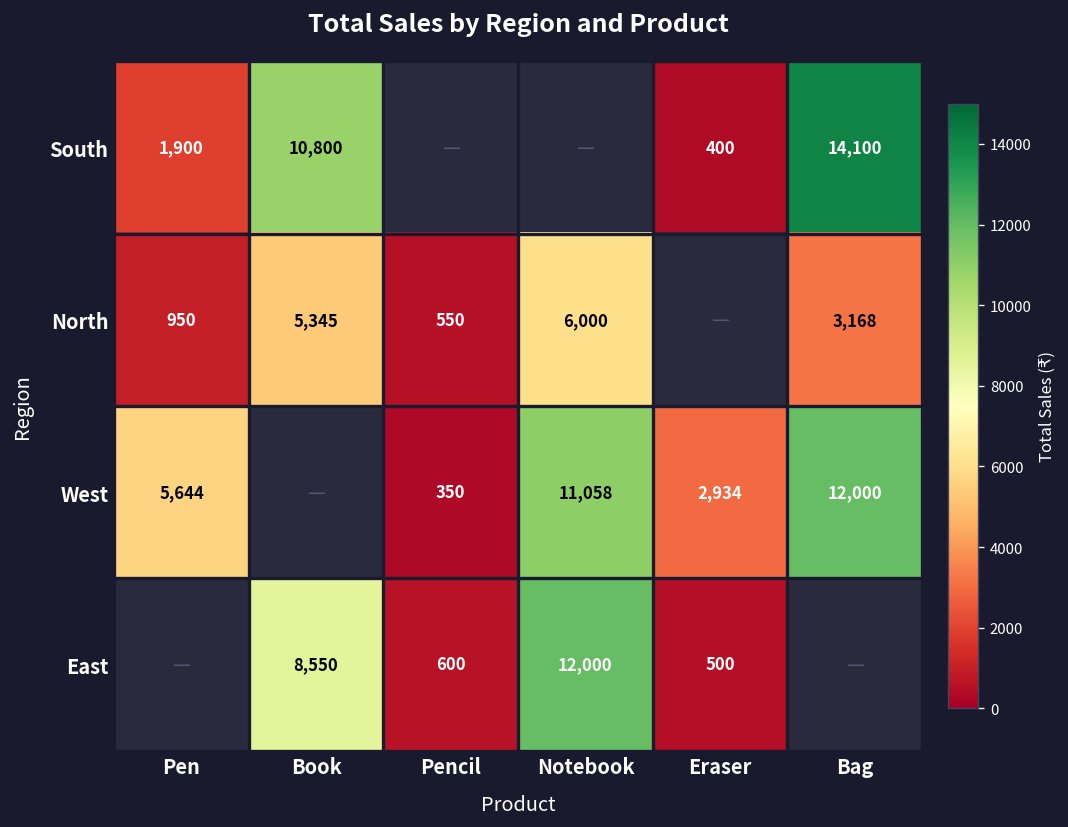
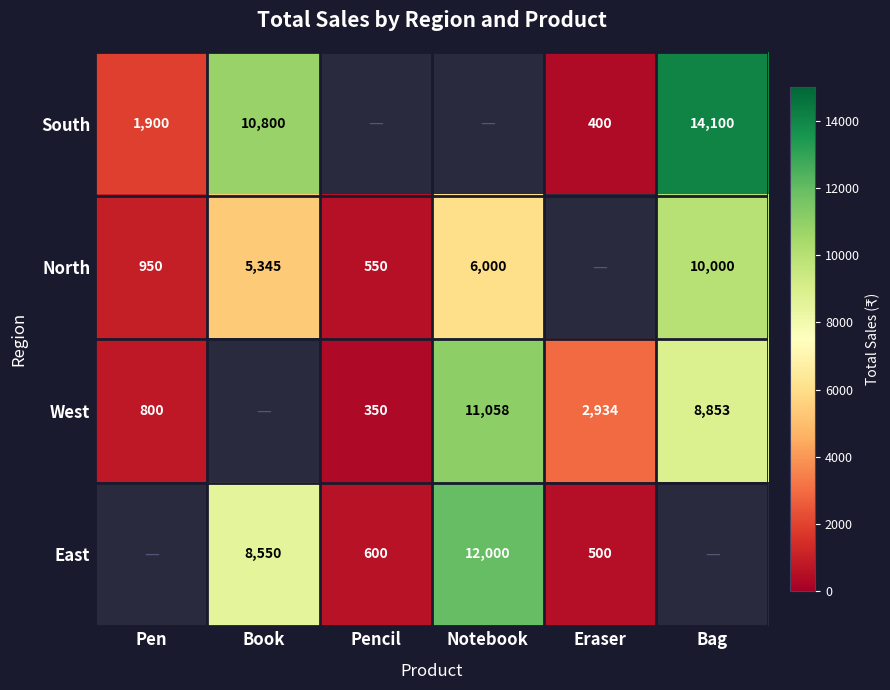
North, Bag: 3,168 -> 10,000
West, Pen: 5,644 -> 800
West, Bag: 12,000 -> 8,853
